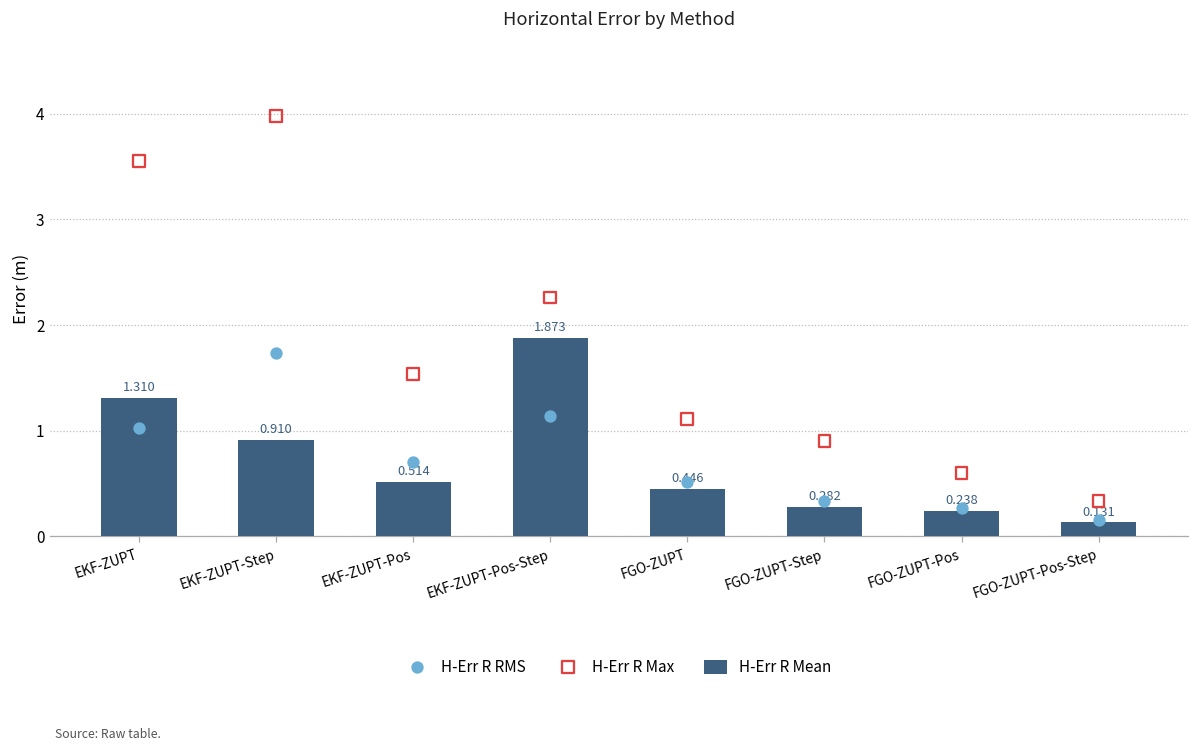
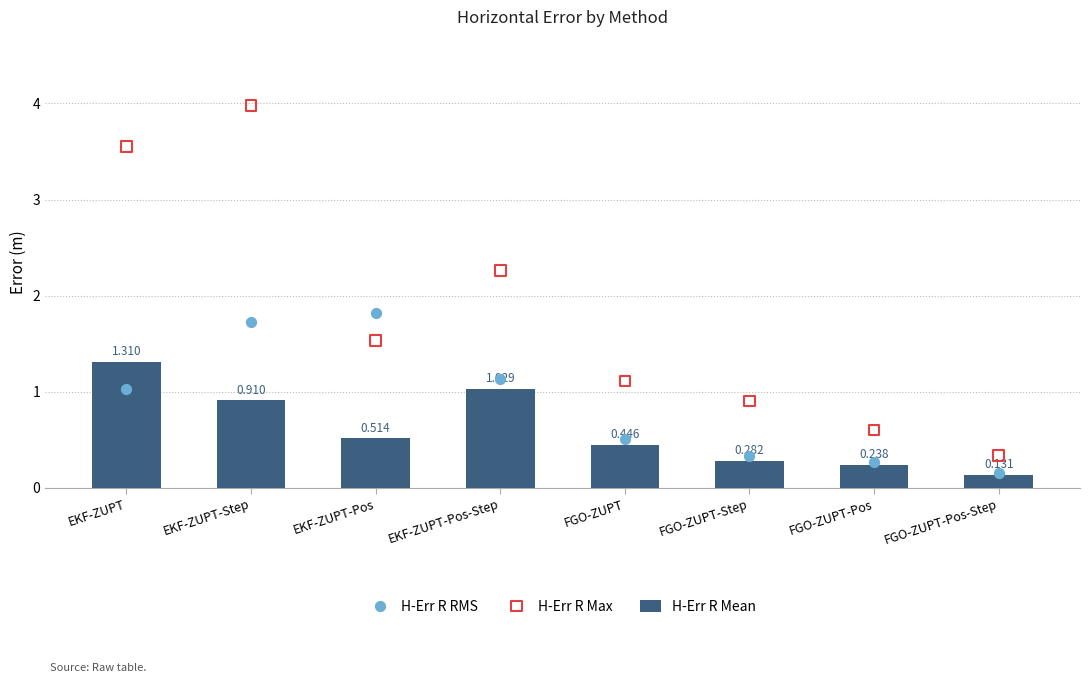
H-Err R RMS, EKF-ZUPT-Pos: 0.7 -> 1.8
H-Err R Mean, EKF-ZUPT-Pos-Step: 1.873 -> 1.029
